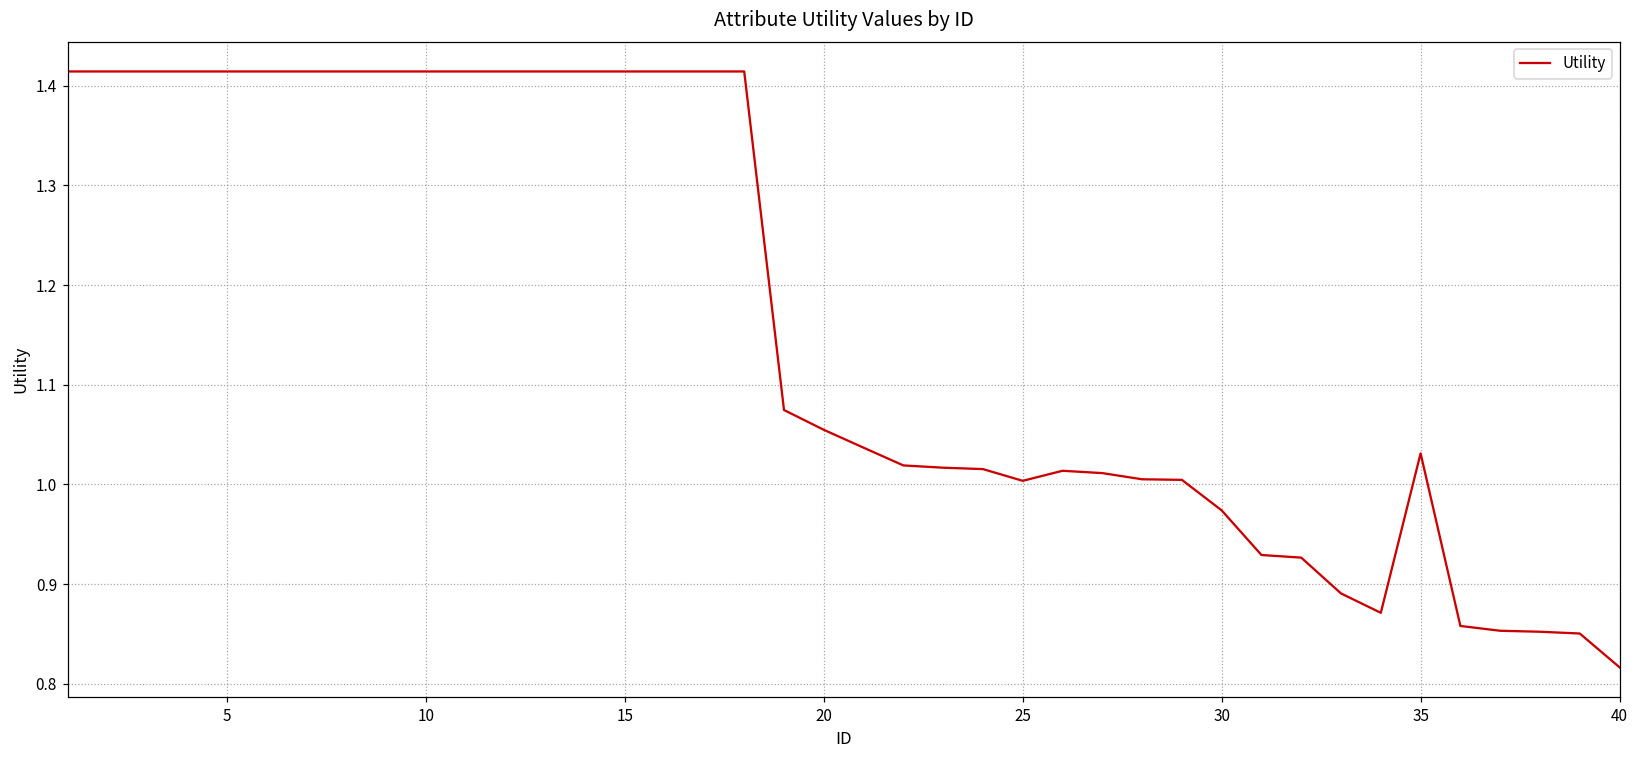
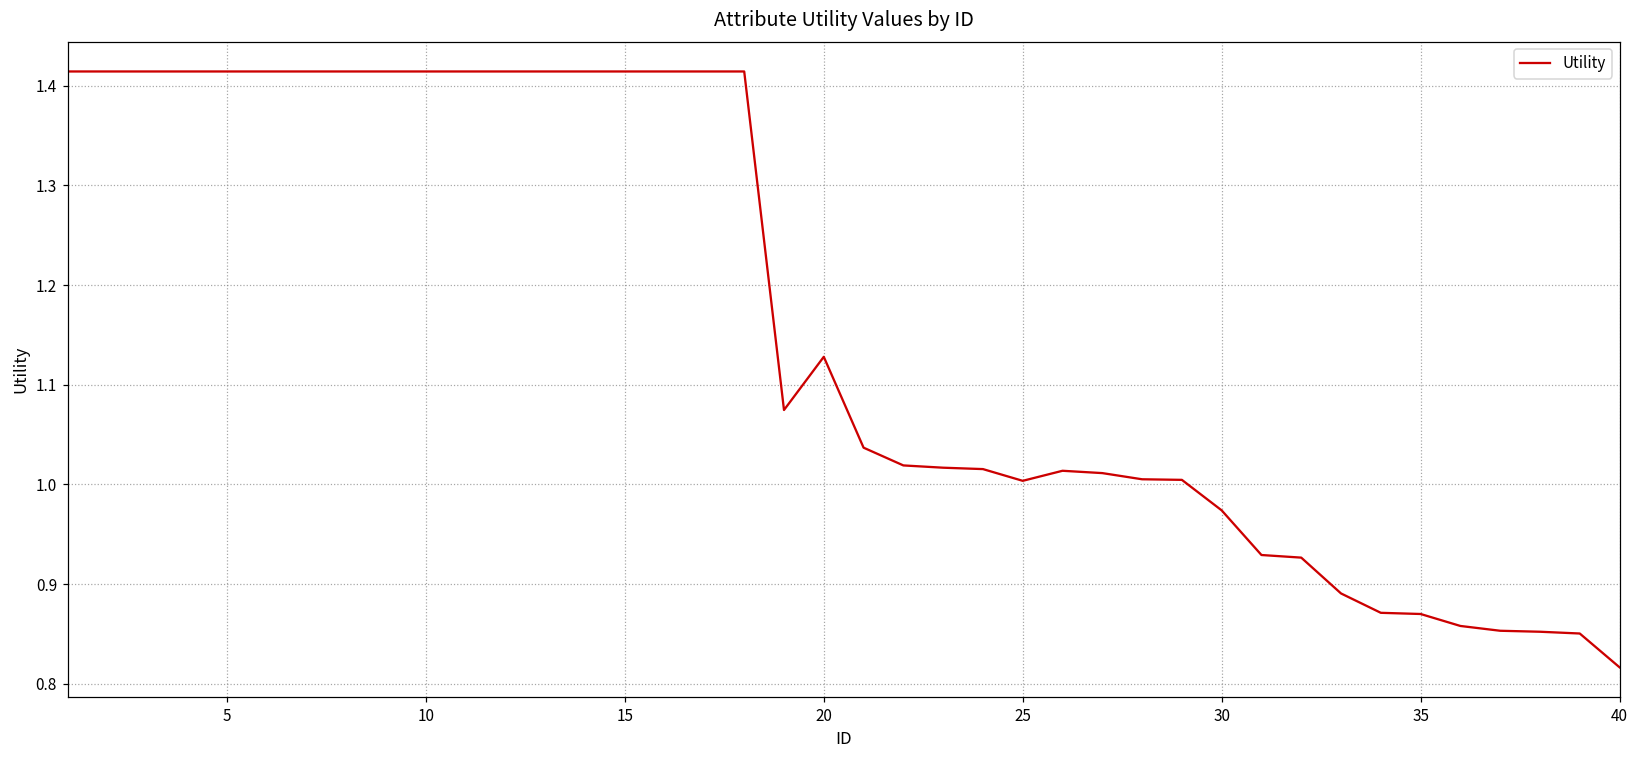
20: 1.05 -> 1.13
35: 1.03 -> 0.87
